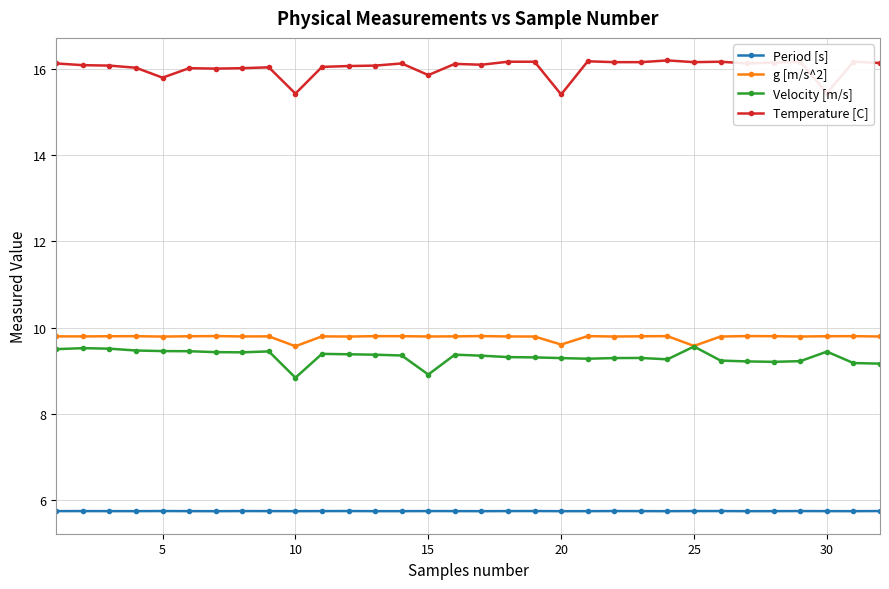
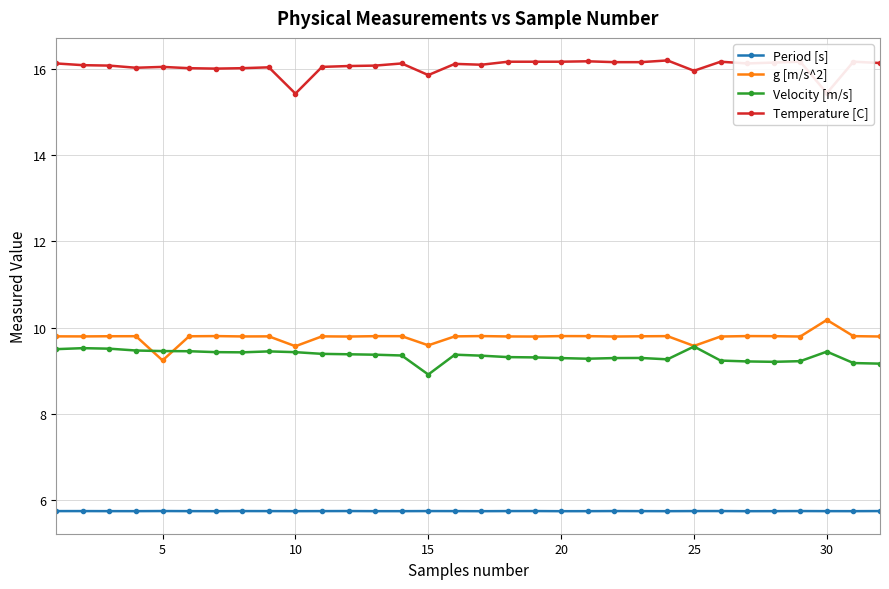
g [m/s^2], 5: 9.8 -> 9.2
Temperature [C], 5: 15.8 -> 16.1
Velocity [m/s], 10: 8.8 -> 9.4
g [m/s^2], 15: 9.8 -> 9.6
g [m/s^2], 20: 9.6 -> 9.8
Temperature [C], 20: 15.4 -> 16.2
Temperature [C], 25: 16.2 -> 16.0
g [m/s^2], 30: 9.8 -> 10.2
